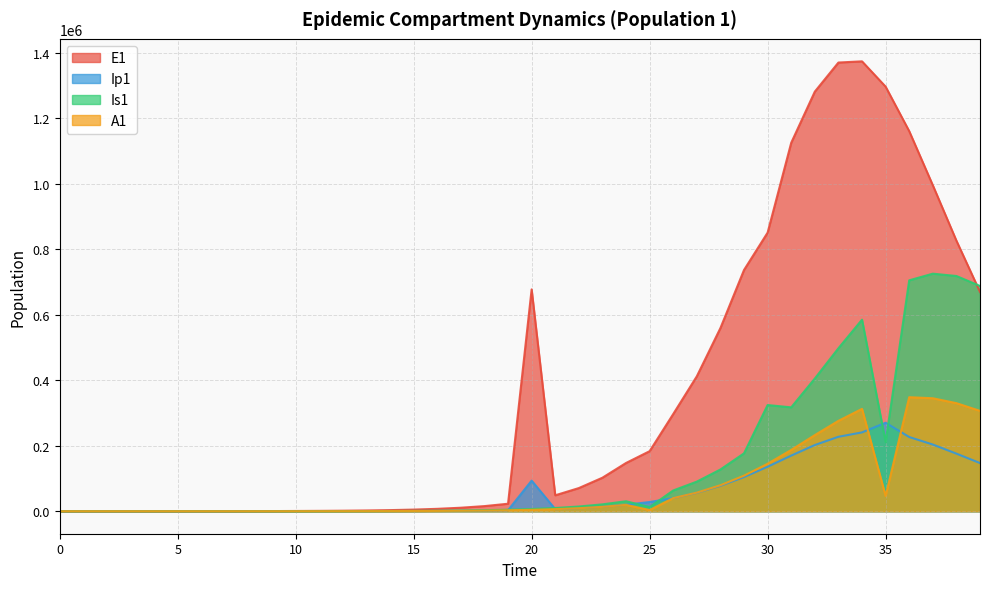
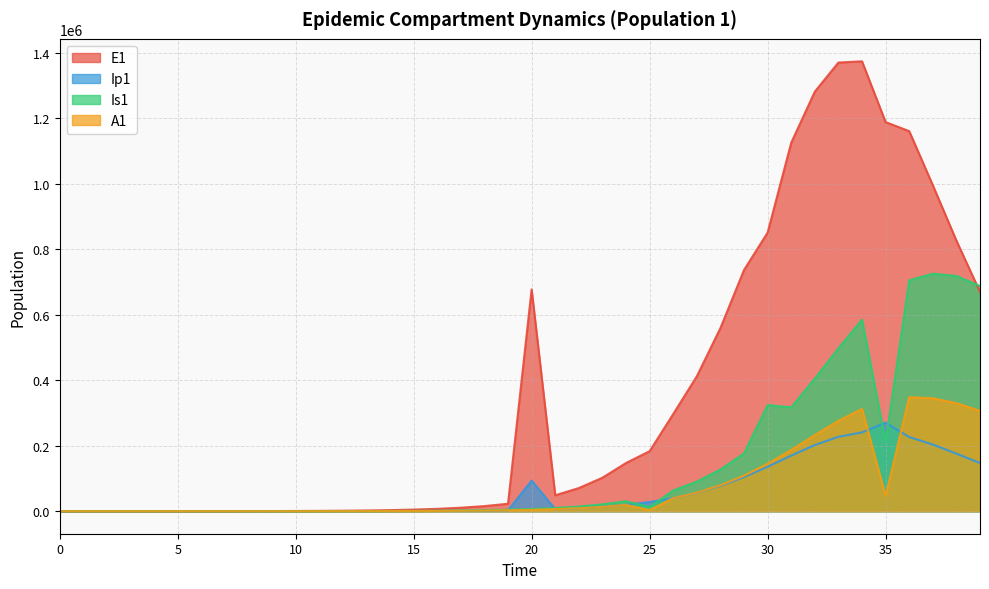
E1, 35: 1300000 -> 1190000
